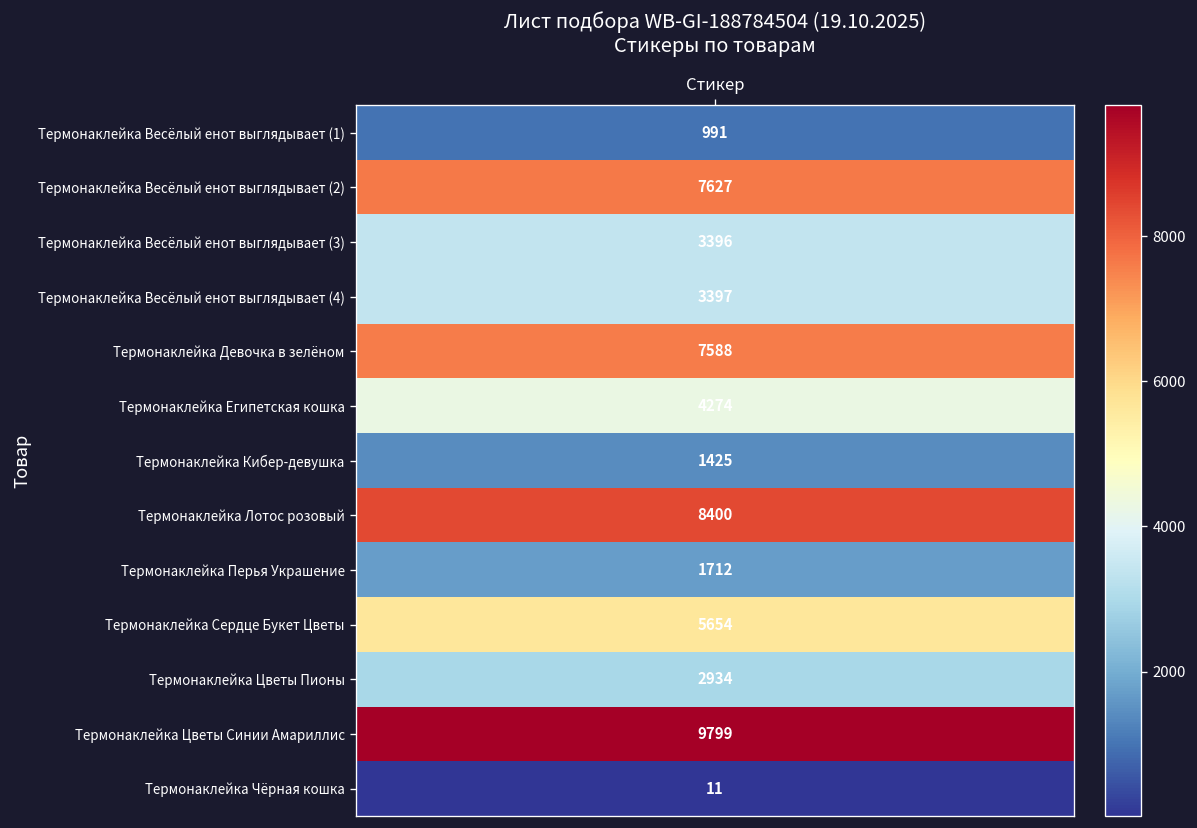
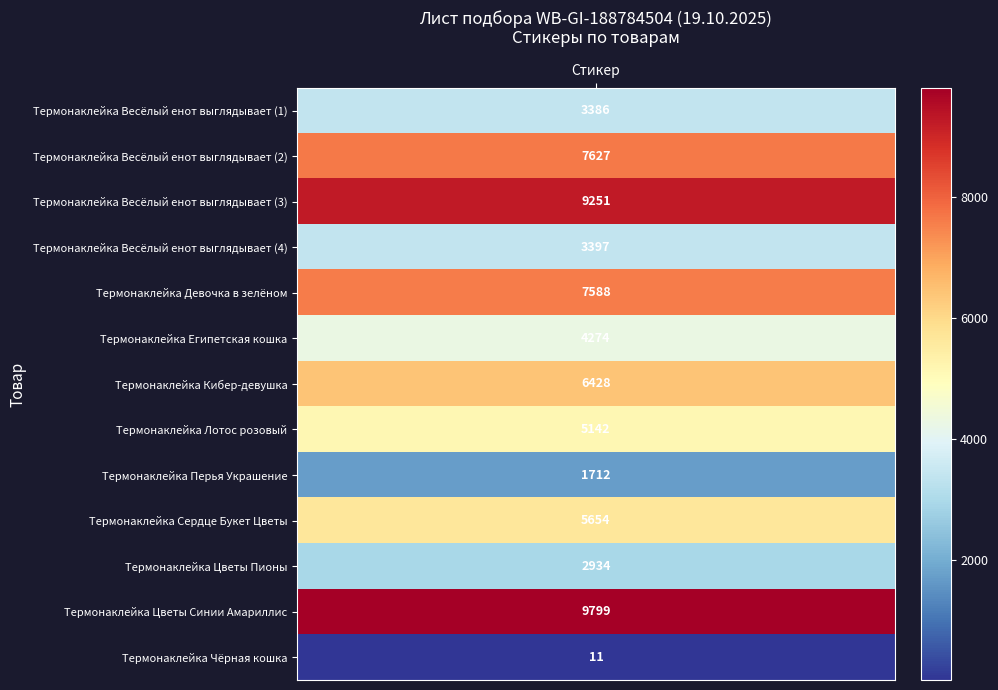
Термонаклейка Весёлый енот выглядывает (1), Стикер: 991 -> 3386
Термонаклейка Весёлый енот выглядывает (3), Стикер: 3396 -> 9251
Термонаклейка Кибер-девушка, Стикер: 1425 -> 6428
Термонаклейка Лотос розовый, Стикер: 8400 -> 5142
